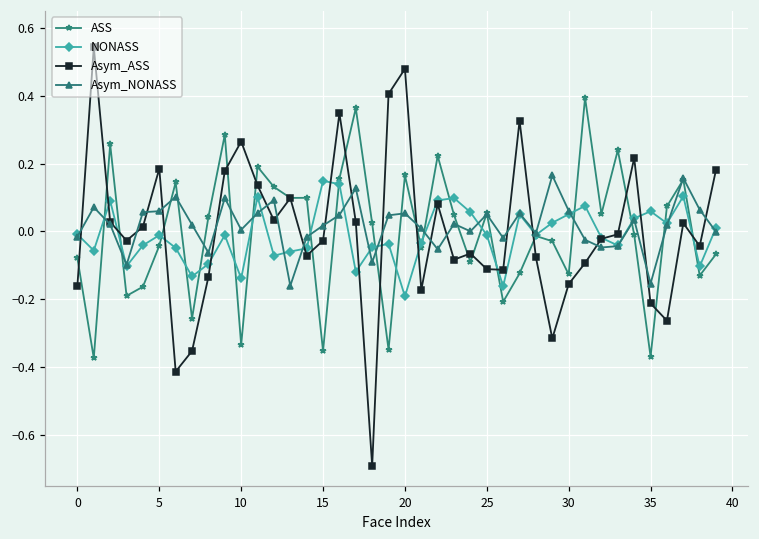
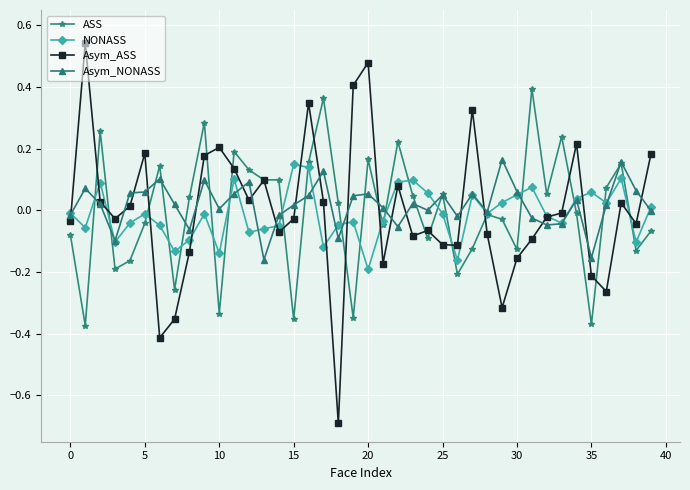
Asym_ASS, 0: -0.16 -> -0.03
Asym_ASS, 10: 0.27 -> 0.20
